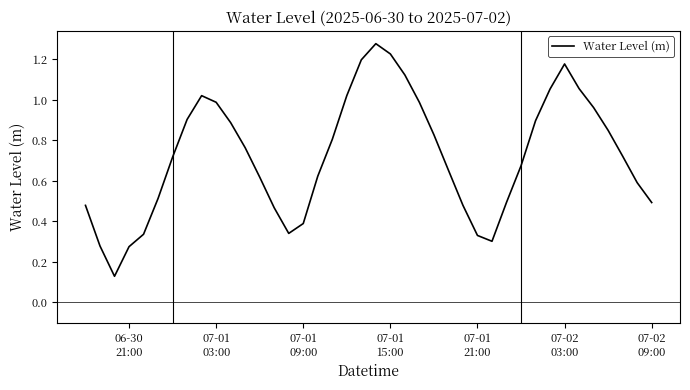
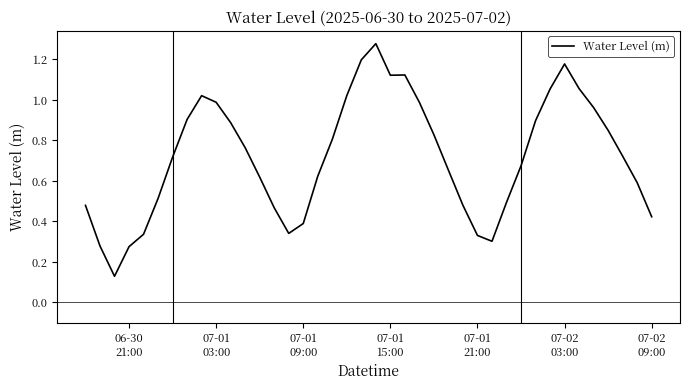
07-01 15:00: 1.23 -> 1.12
07-02 09:00: 0.49 -> 0.42
